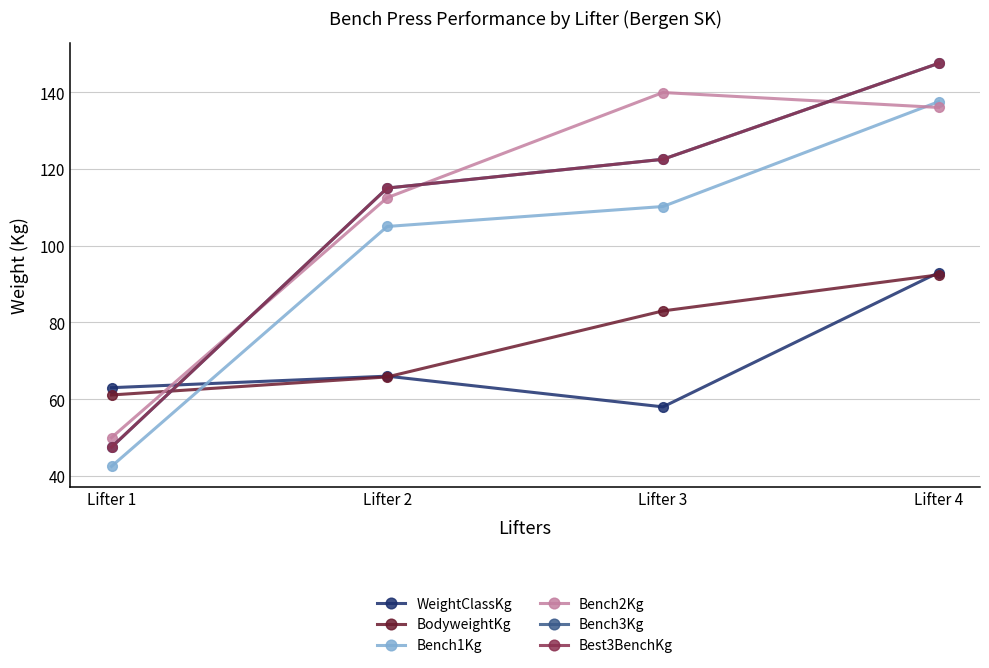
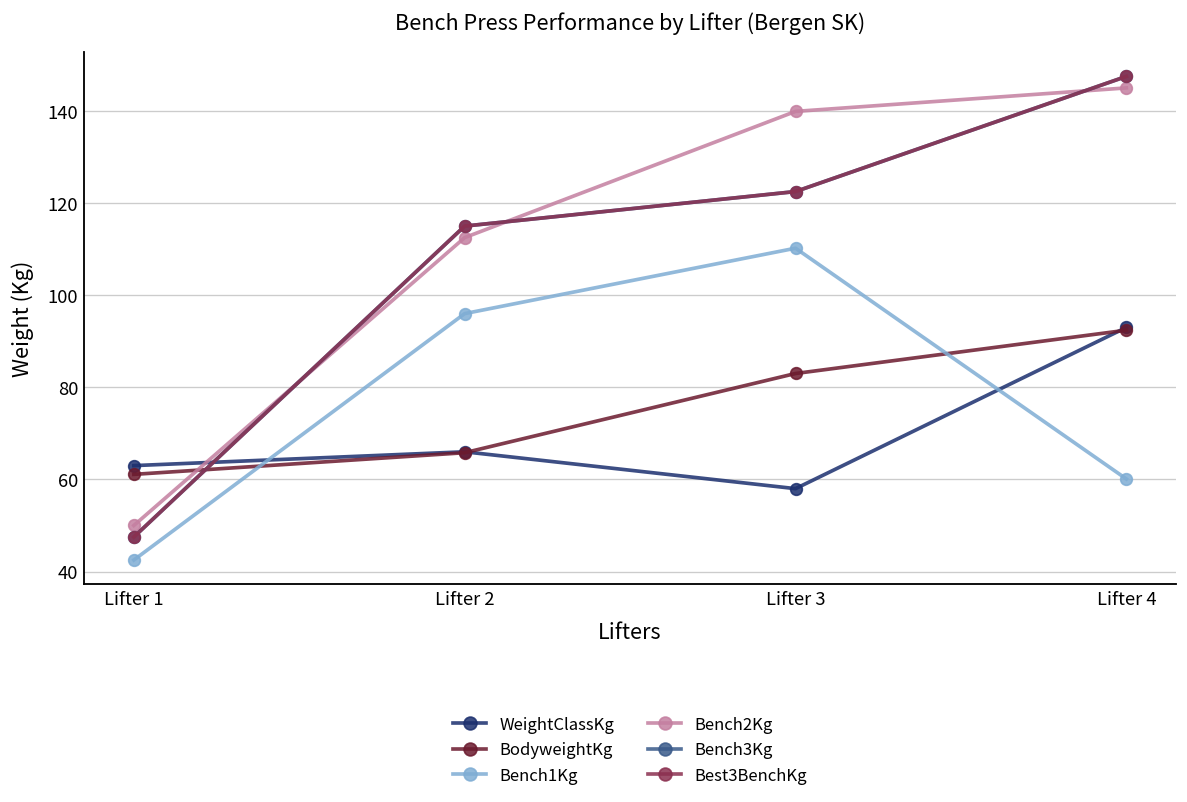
Bench1Kg, Lifter 2: 105 -> 96
Bench1Kg, Lifter 4: 138 -> 60
Bench2Kg, Lifter 4: 136 -> 145
